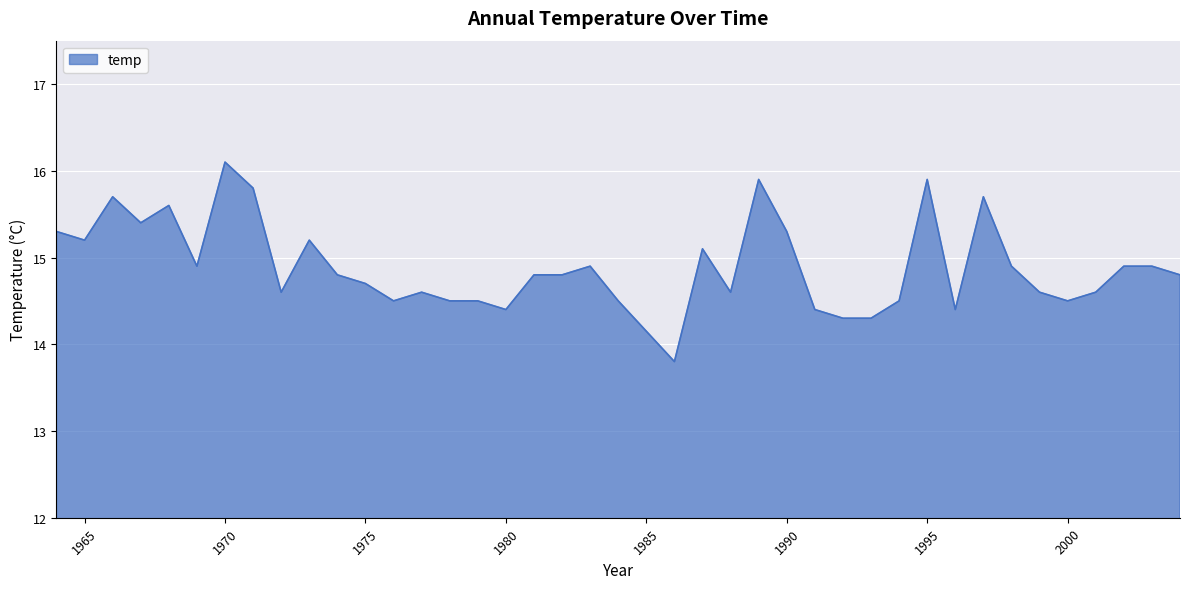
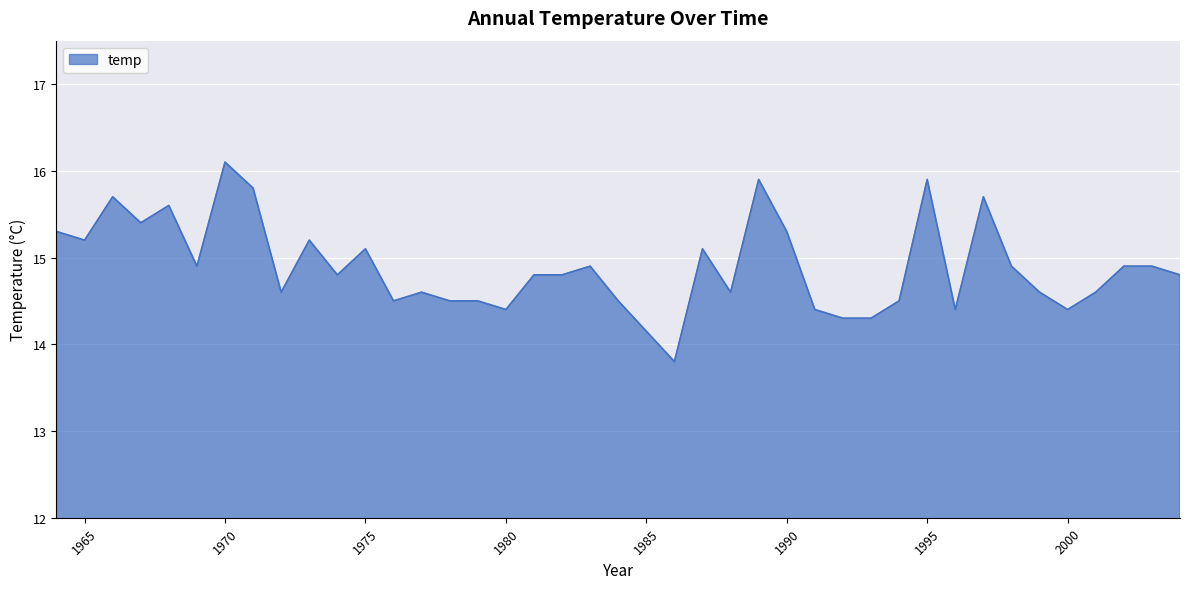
1975: 14.7 -> 15.1
2000: 14.5 -> 14.4
